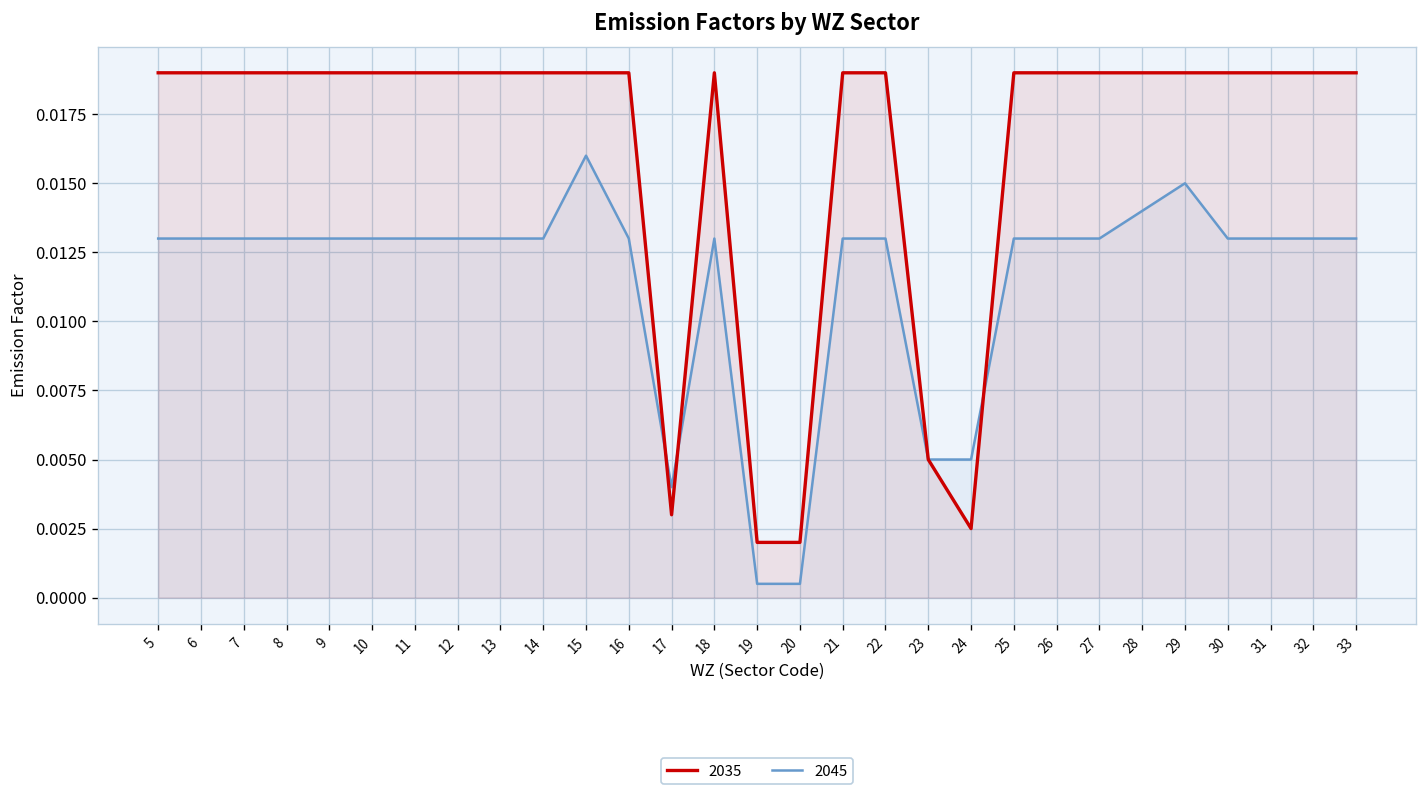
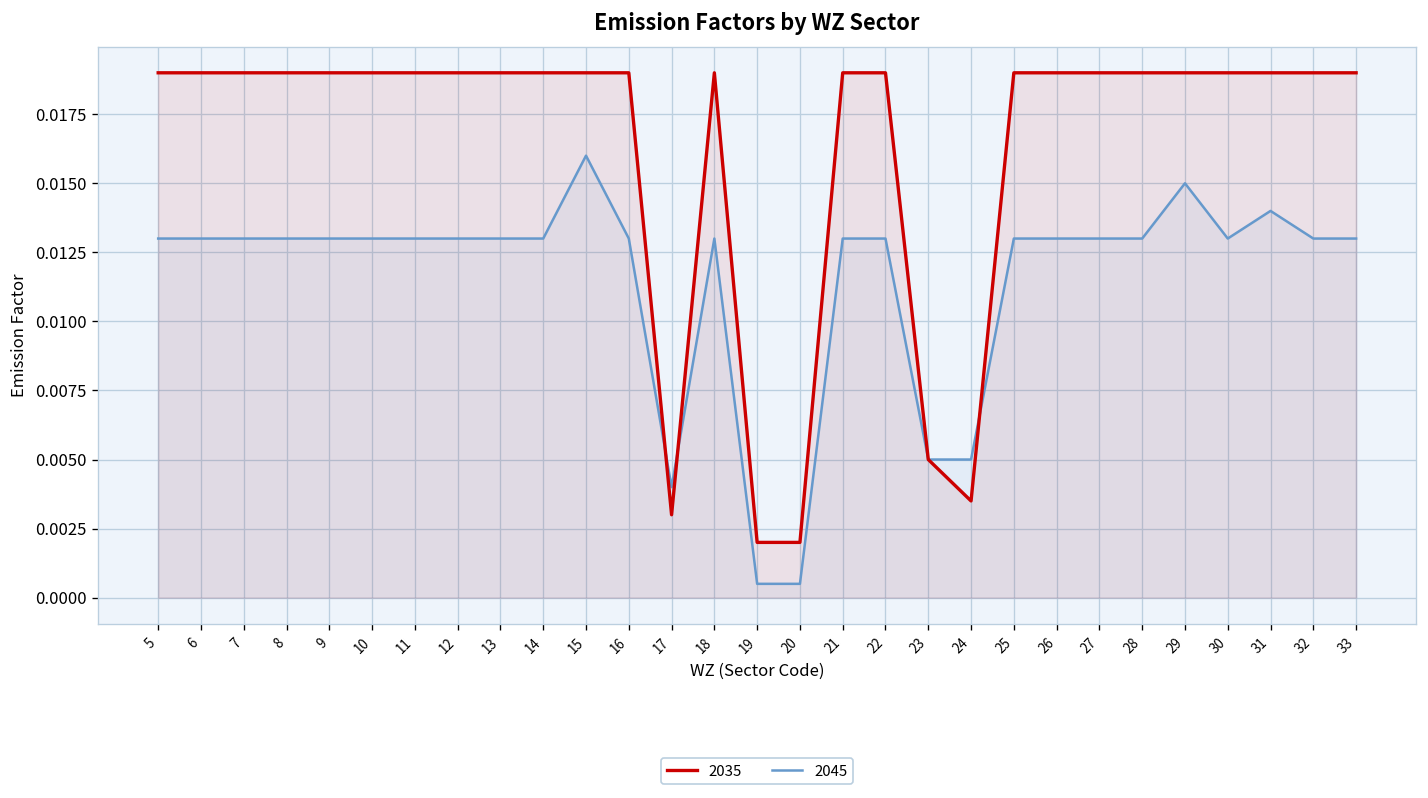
2035, 24: 0.0025 -> 0.0035
2045, 28: 0.014 -> 0.013
2045, 31: 0.013 -> 0.014
